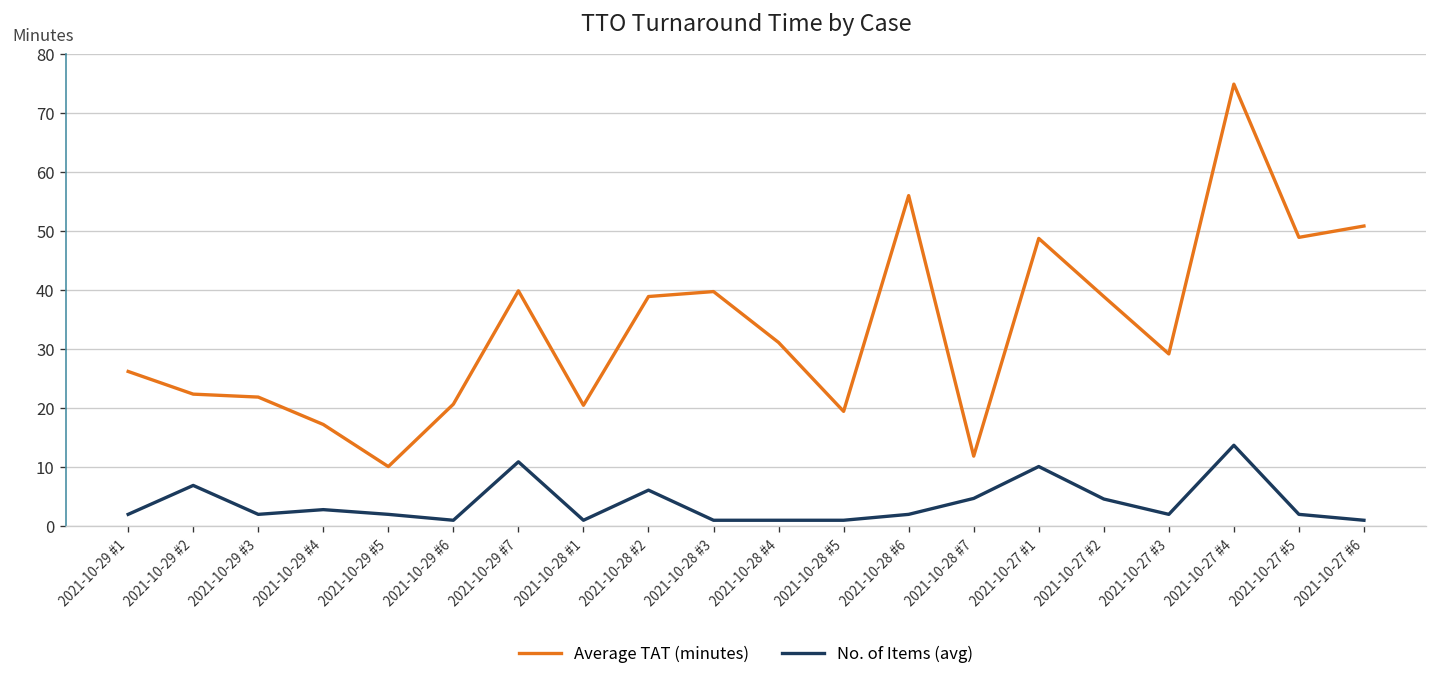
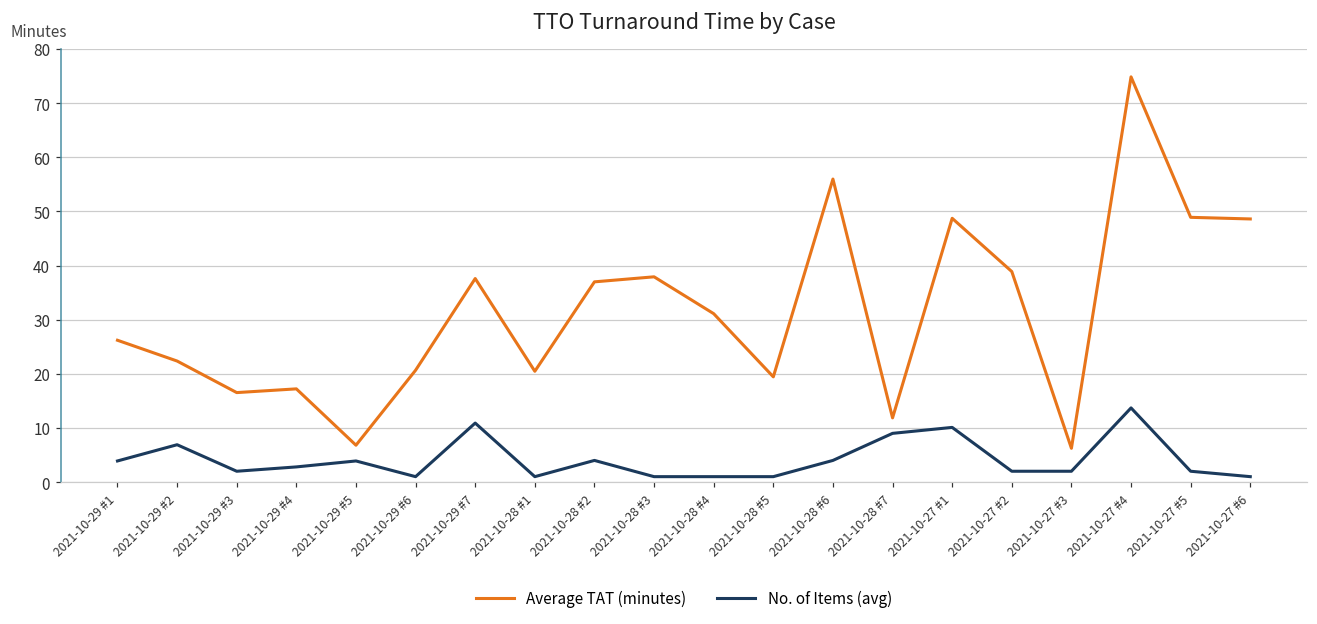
No. of Items (avg), 2021-10-29 #1: 2 -> 4
Average TAT (minutes), 2021-10-29 #3: 22 -> 17
Average TAT (minutes), 2021-10-29 #5: 10 -> 7
No. of Items (avg), 2021-10-29 #5: 2 -> 4
Average TAT (minutes), 2021-10-29 #7: 40 -> 38
Average TAT (minutes), 2021-10-28 #2: 39 -> 37
No. of Items (avg), 2021-10-28 #2: 6 -> 4
Average TAT (minutes), 2021-10-28 #3: 40 -> 38
No. of Items (avg), 2021-10-28 #6: 2 -> 4
No. of Items (avg), 2021-10-28 #7: 5 -> 9
No. of Items (avg), 2021-10-27 #2: 5 -> 2
Average TAT (minutes), 2021-10-27 #3: 29 -> 6
Average TAT (minutes), 2021-10-27 #6: 51 -> 49
